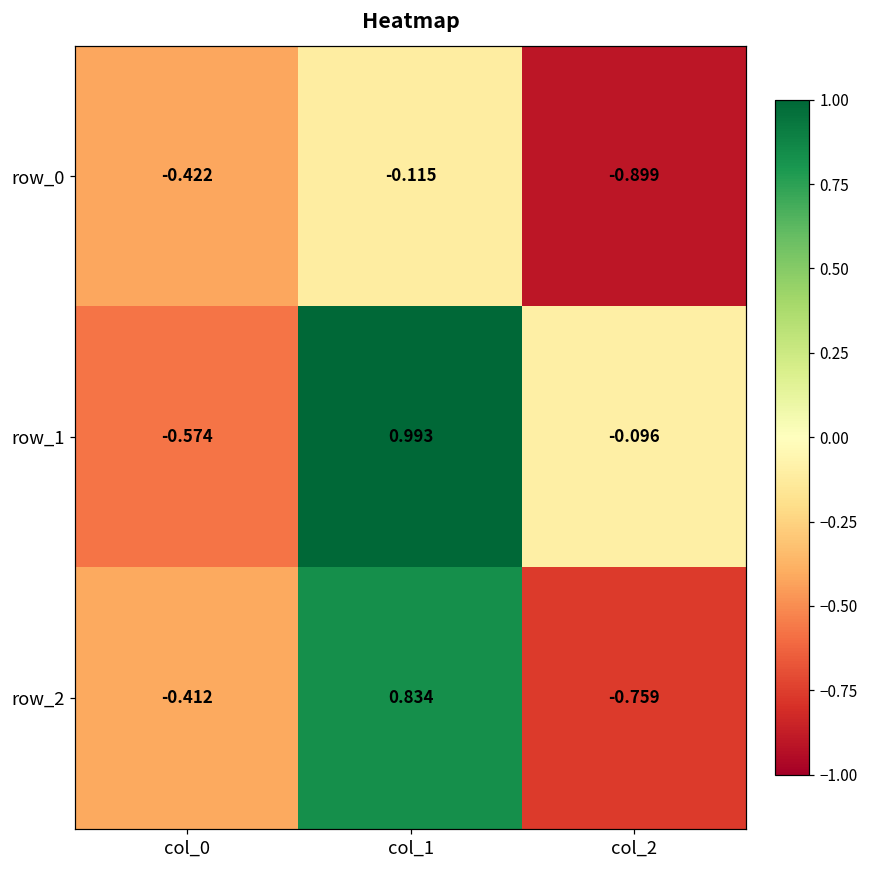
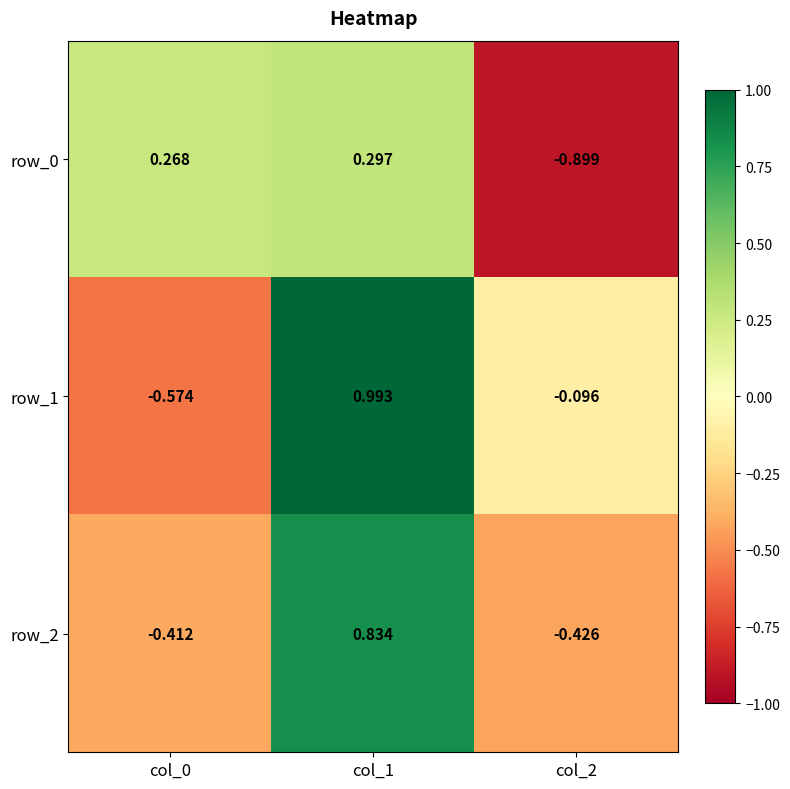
row_0, col_0: -0.422 -> 0.268
row_0, col_1: -0.115 -> 0.297
row_2, col_2: -0.759 -> -0.426
